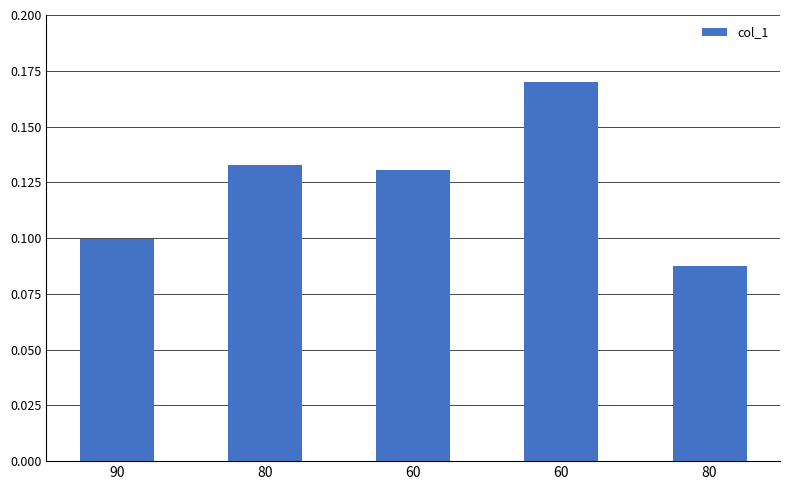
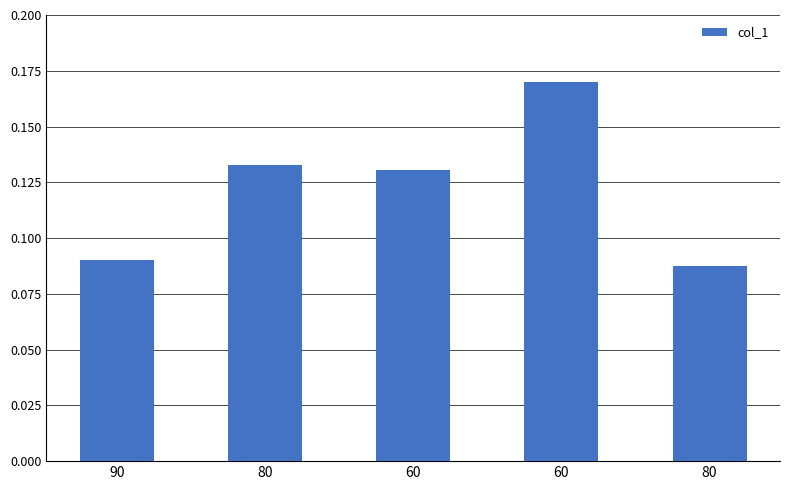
90: 0.100 -> 0.090
